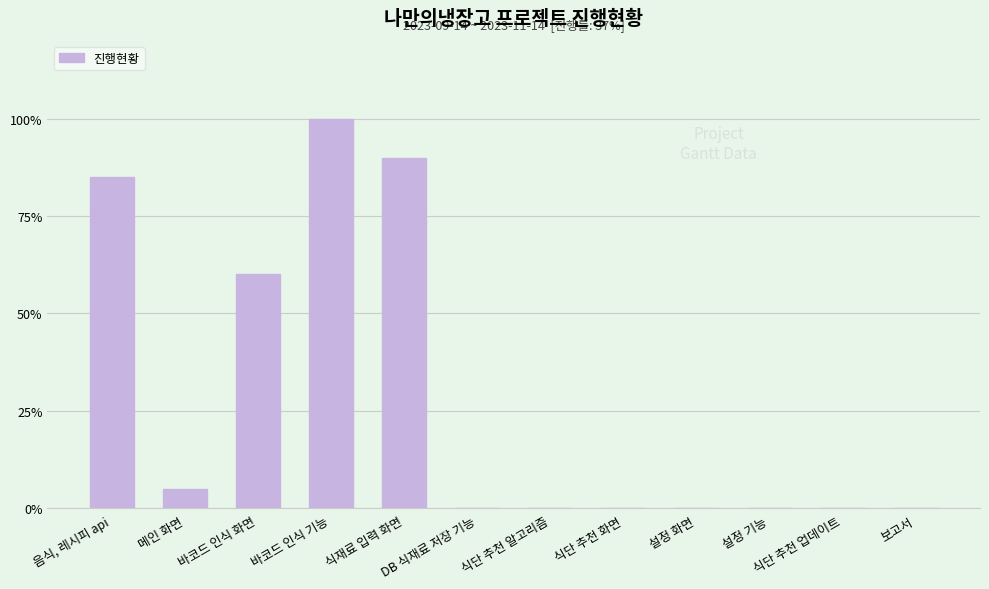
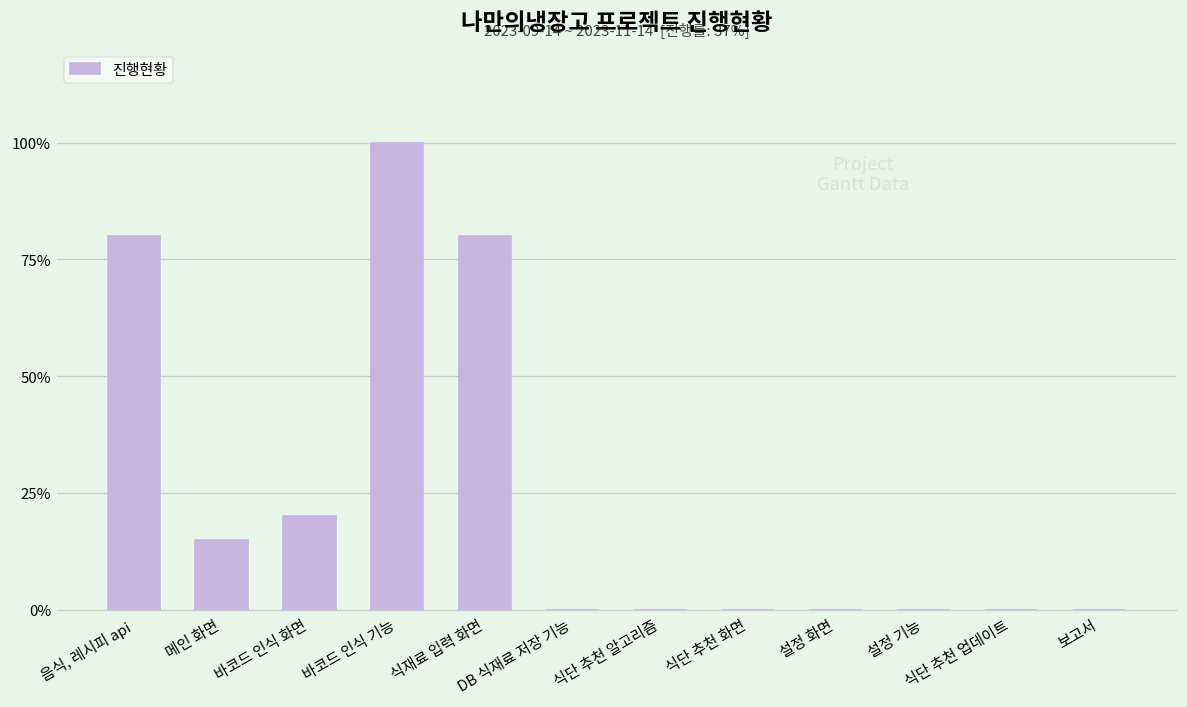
음식, 레시피 api: 85% -> 80%
메인 화면: 5% -> 15%
바코드 인식 화면: 60% -> 20%
식재료 입력 화면: 90% -> 80%
